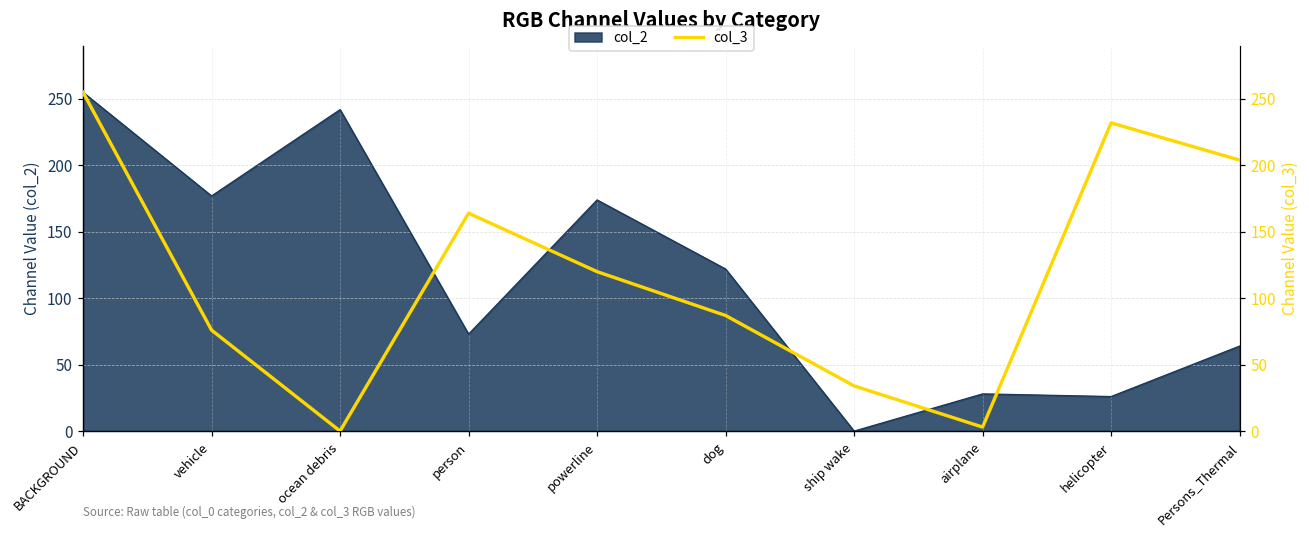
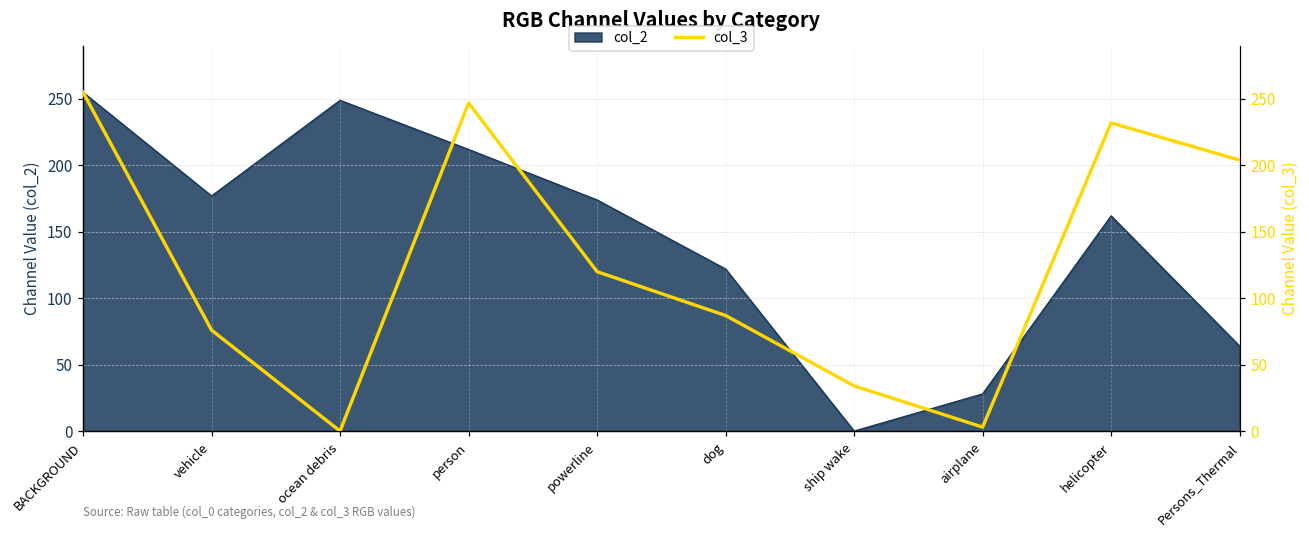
col_2, ocean debris: 242 -> 249
col_2, person: 73 -> 212
col_2, helicopter: 26 -> 162
col_3, person: 164 -> 247
